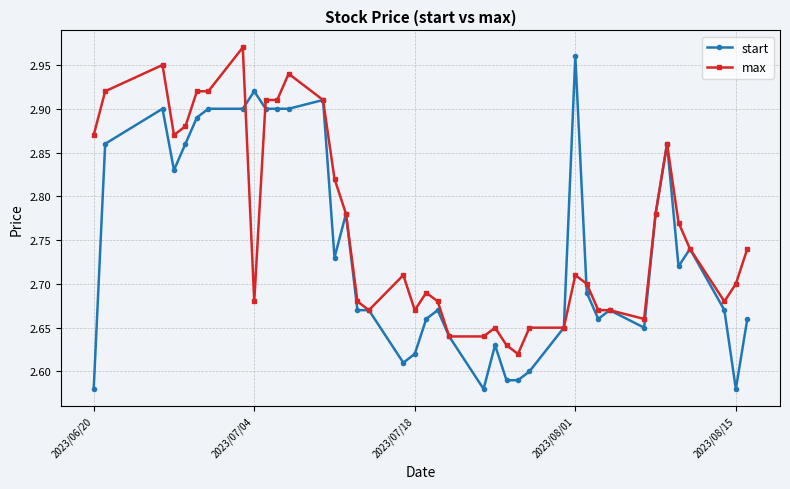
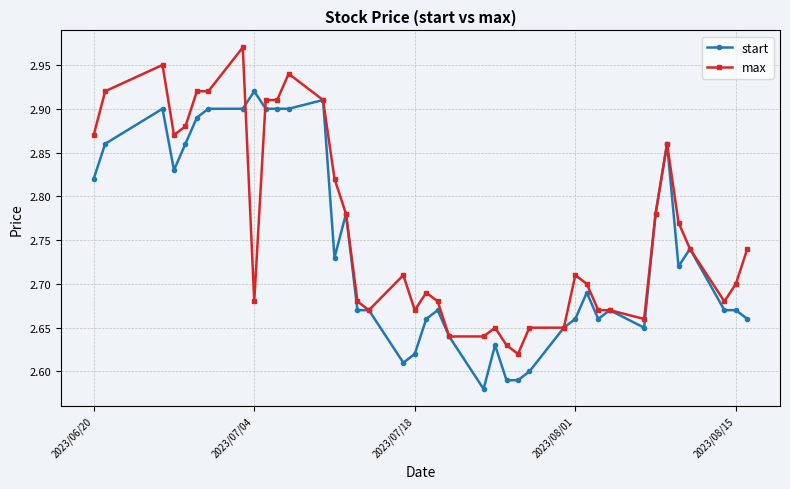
start, 2023/06/20: 2.58 -> 2.82
start, 2023/08/01: 2.96 -> 2.66
start, 2023/08/15: 2.58 -> 2.67
